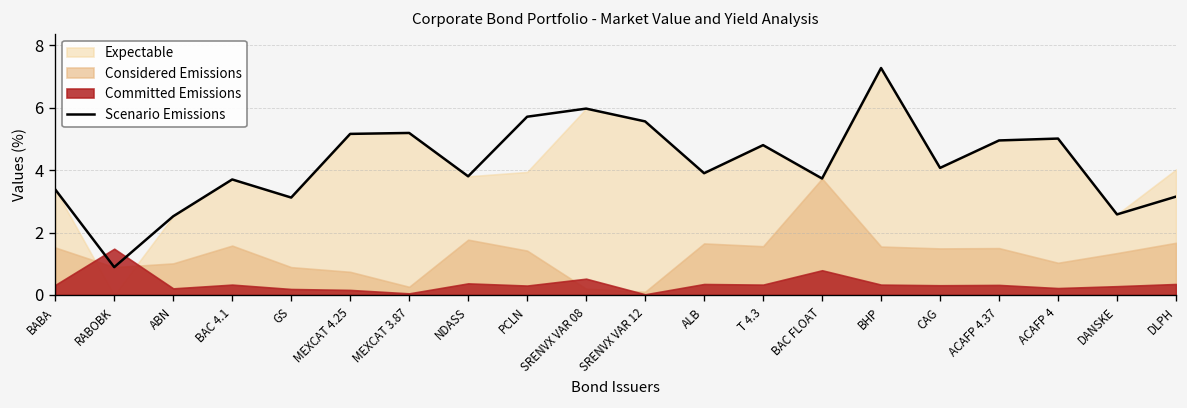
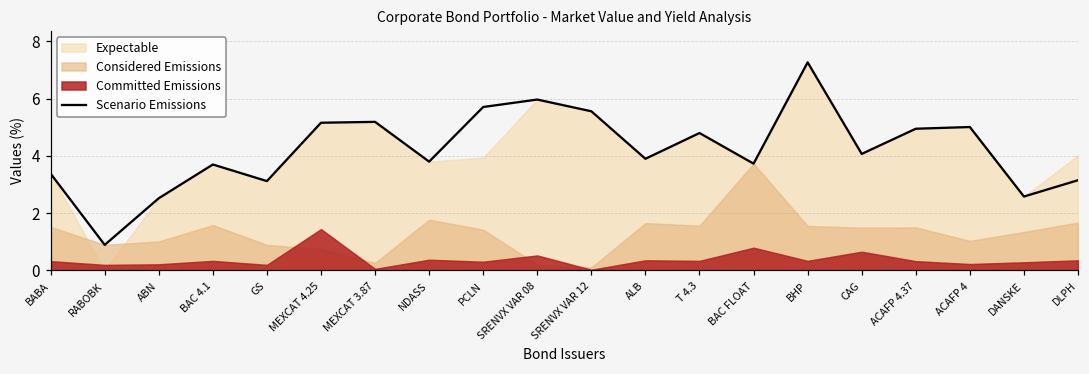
Committed Emissions, RABOBK: 1.5 -> 0.2
Committed Emissions, MEXCAT 4.25: 0.2 -> 1.4
Committed Emissions, CAG: 0.3 -> 0.7
